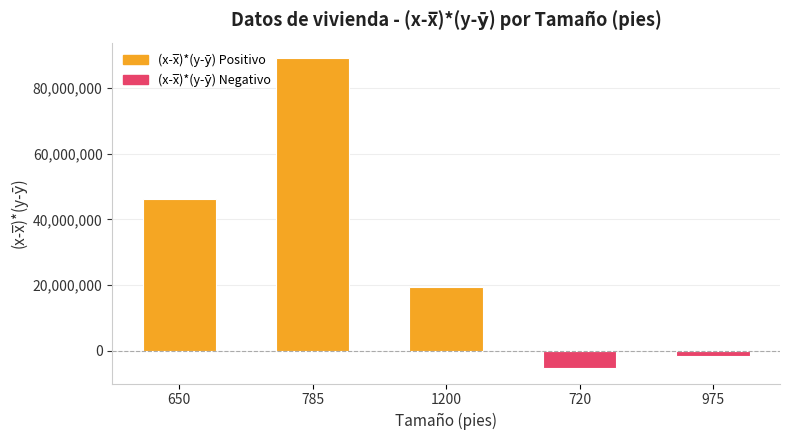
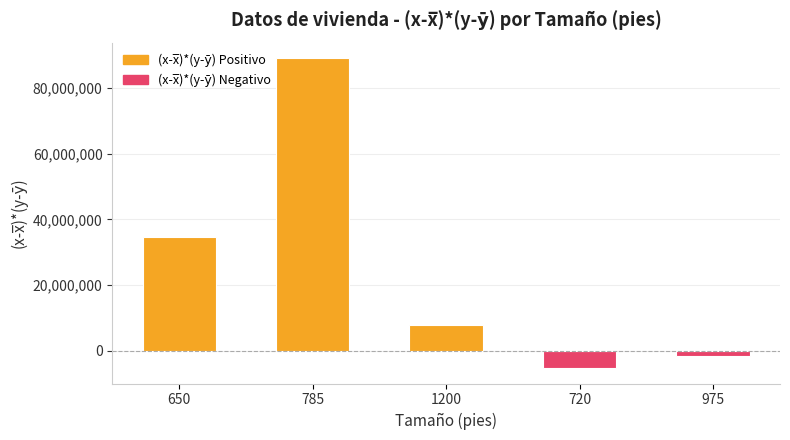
(x-x̅)*(y-ȳ) Positivo, 650: 46,000,000 -> 35,000,000
(x-x̅)*(y-ȳ) Positivo, 1200: 19,000,000 -> 8,000,000
